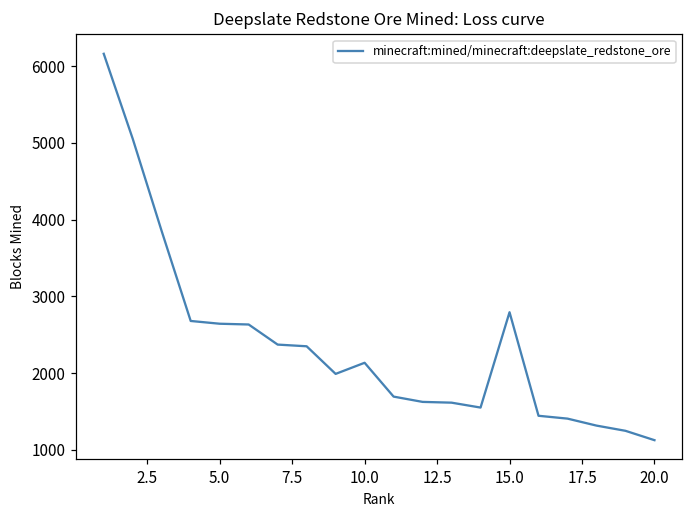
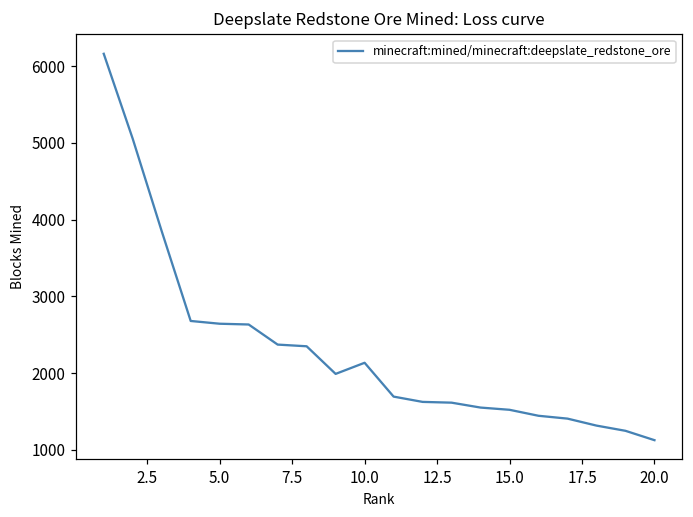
15.0: 2800 -> 1500
